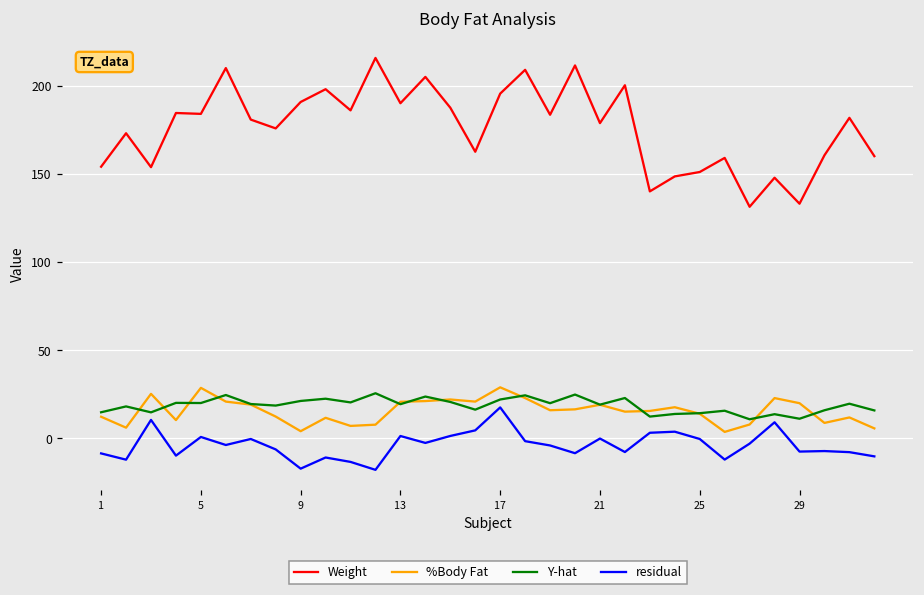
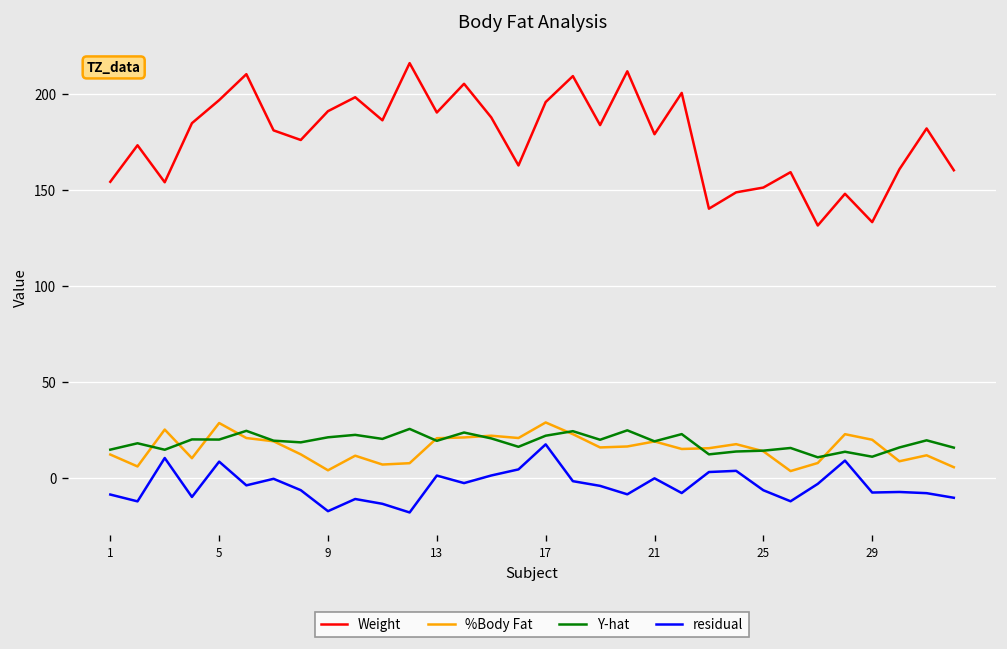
Weight, 5: 184 -> 197
residual, 5: 1 -> 9
residual, 25: 0 -> -6
